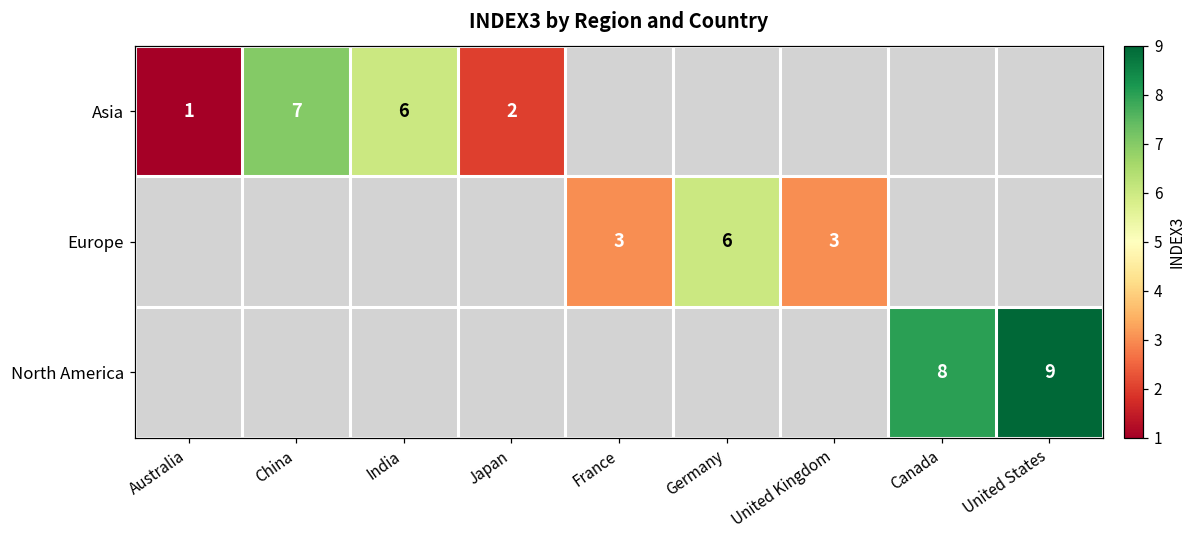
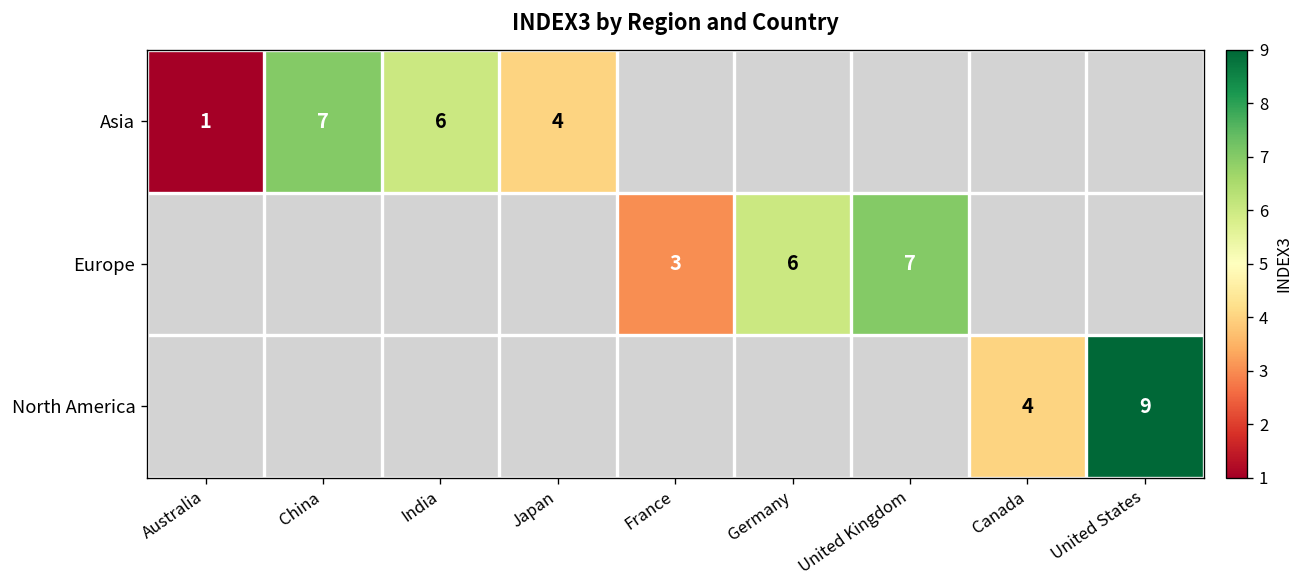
Asia, Japan: 2 -> 4
Europe, United Kingdom: 3 -> 7
North America, Canada: 8 -> 4
